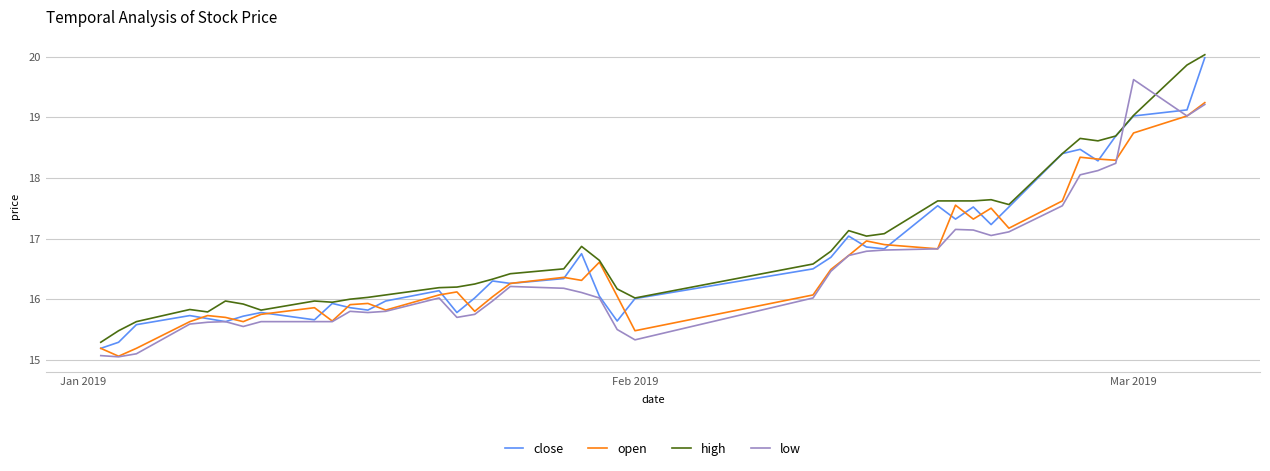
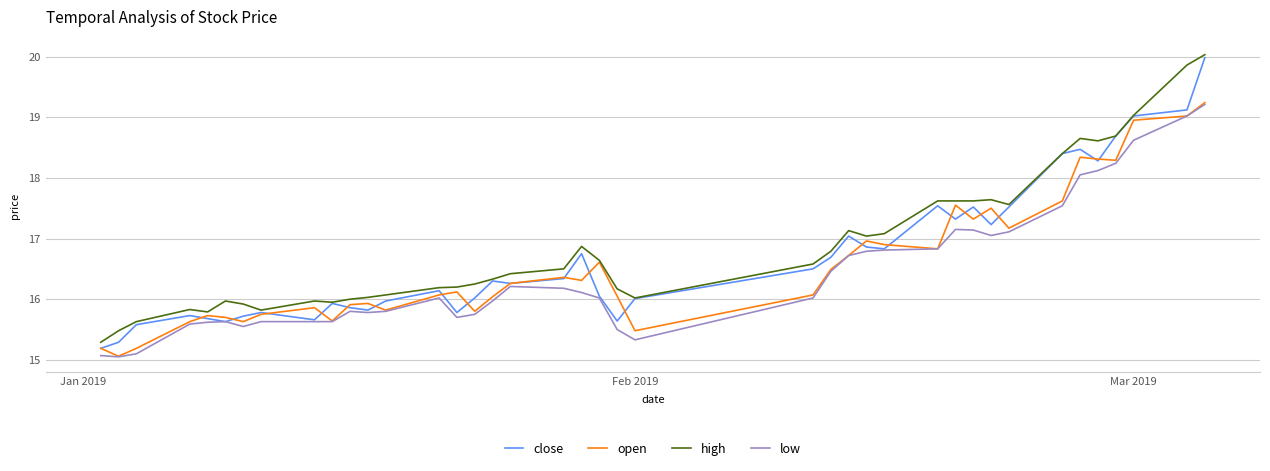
open, Mar 2019: 18.7 -> 19.0
low, Mar 2019: 19.6 -> 18.6
